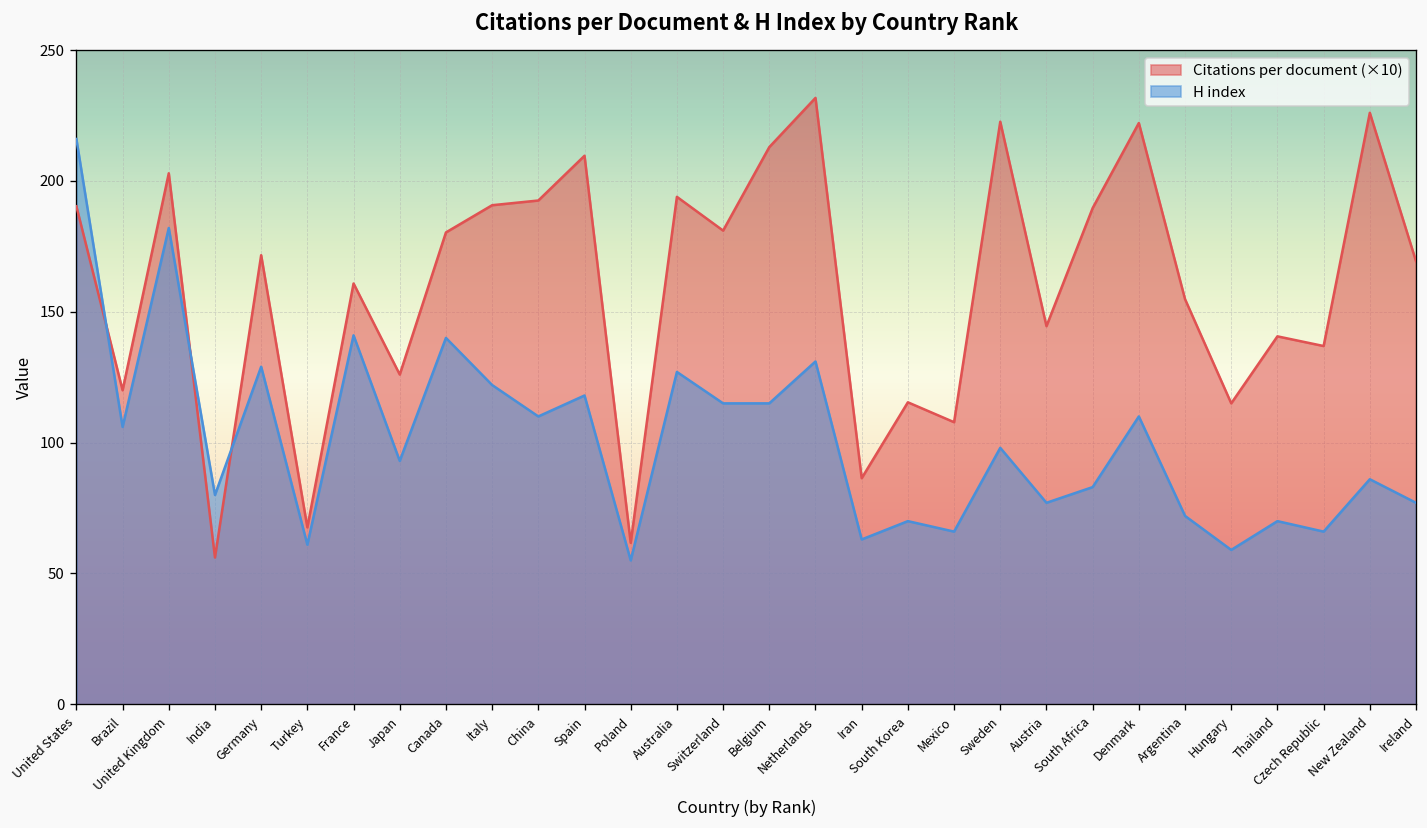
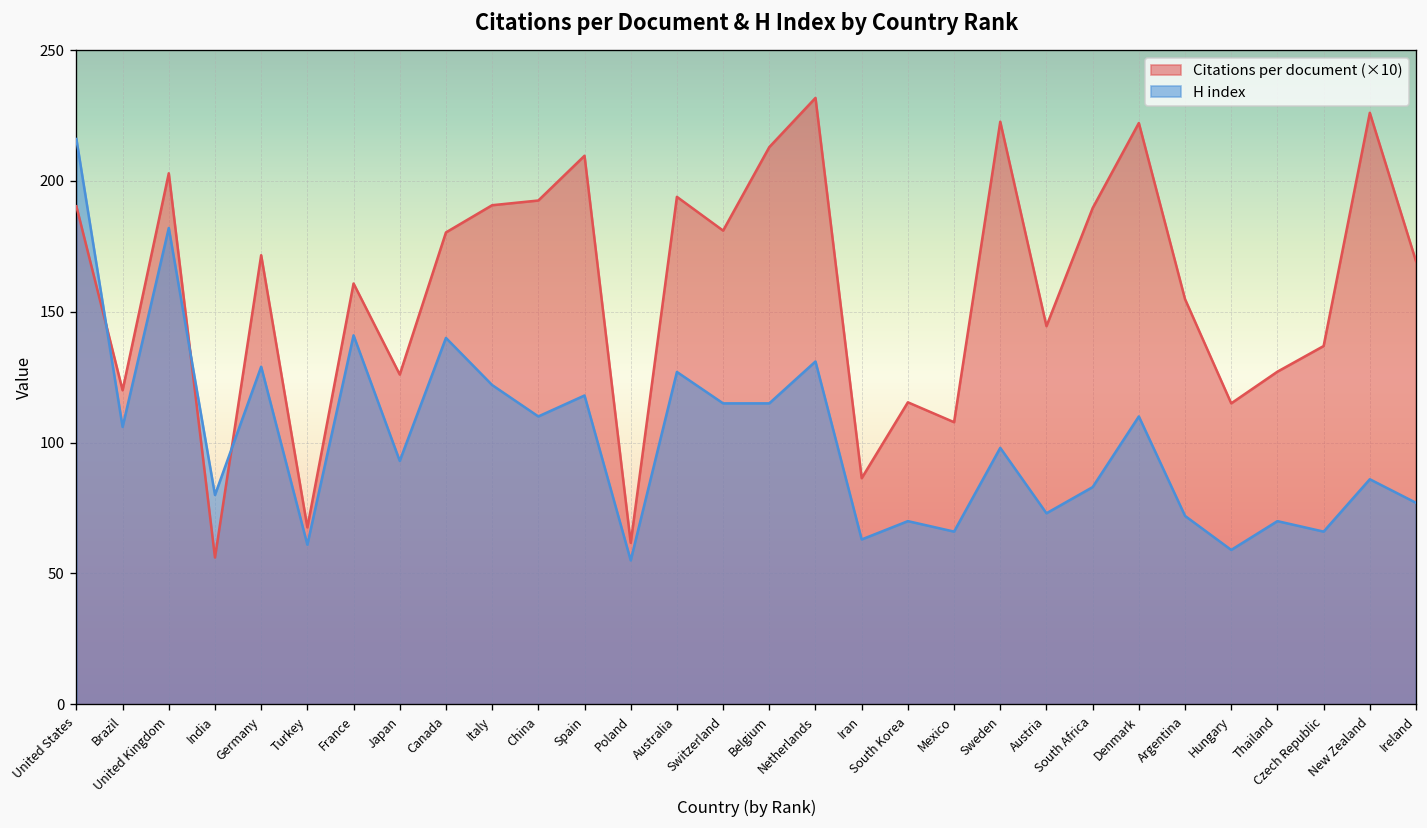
H index, Austria: 77 -> 73
Citations per document (×10), Thailand: 141 -> 127
